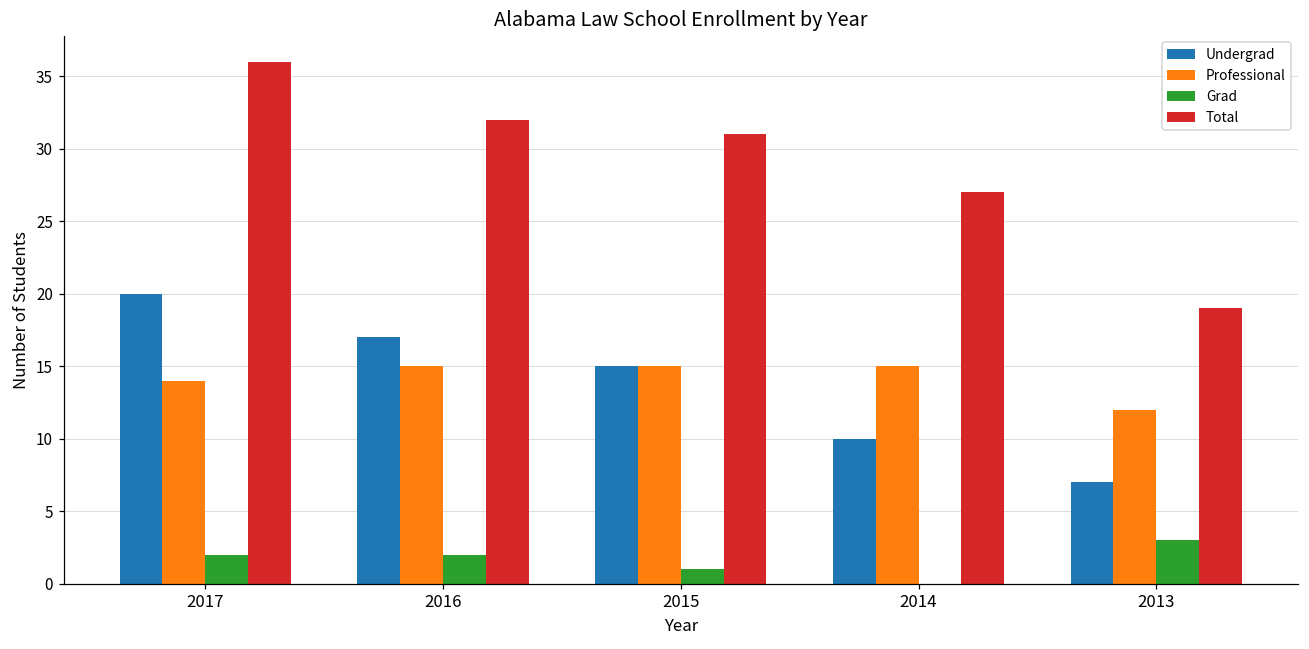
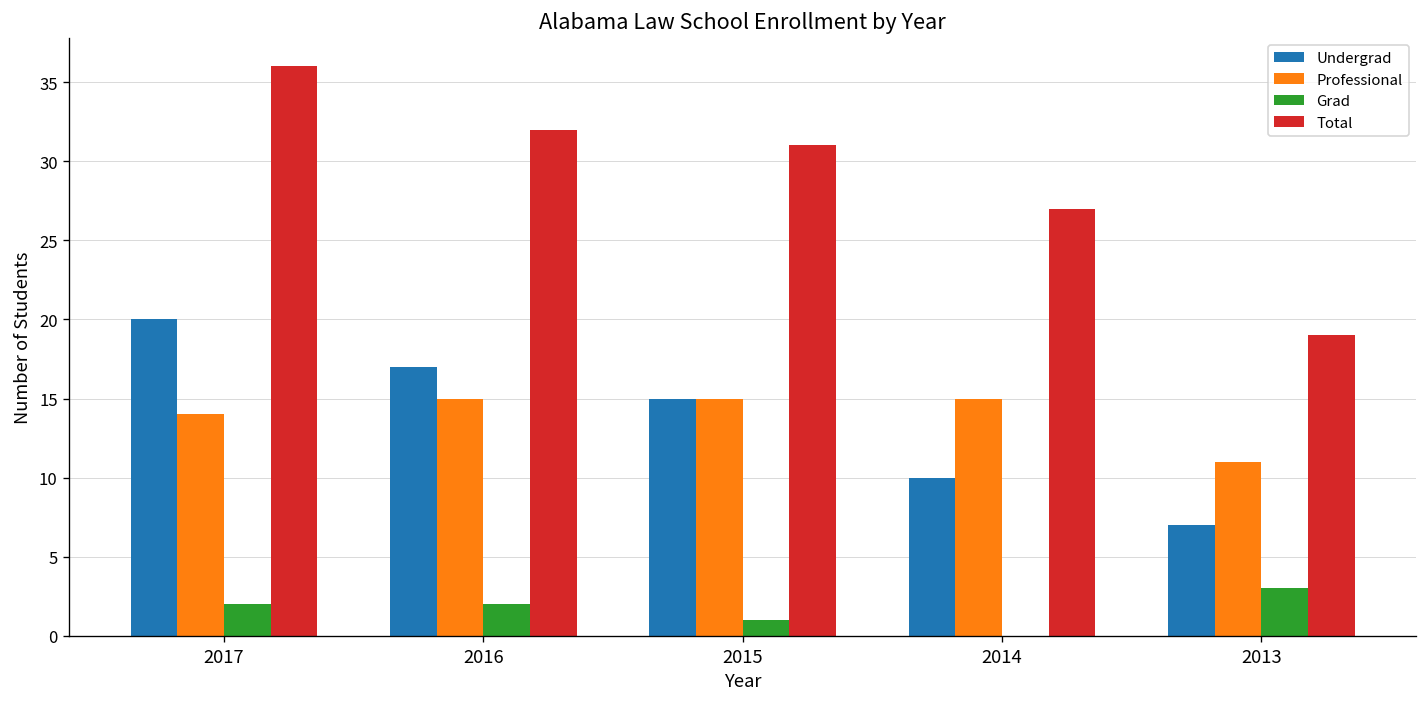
Professional, 2013: 12 -> 11
